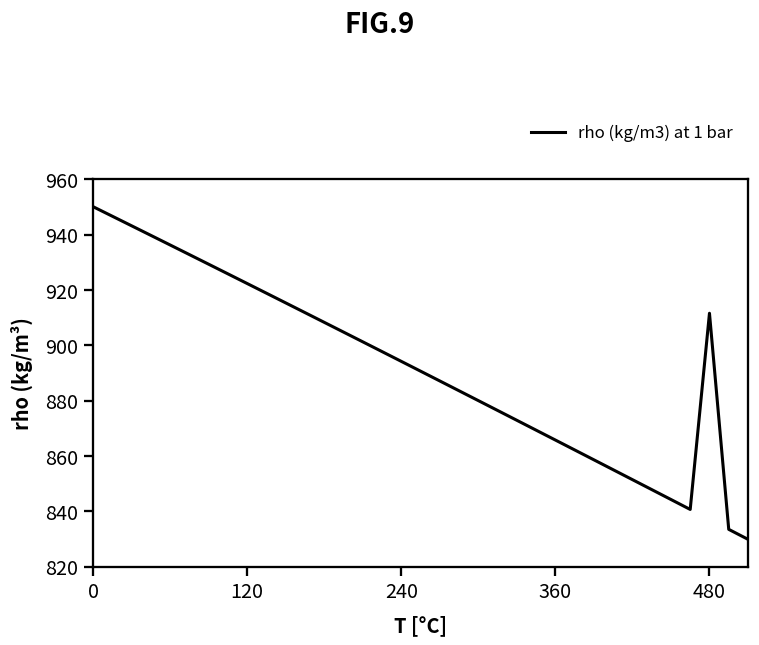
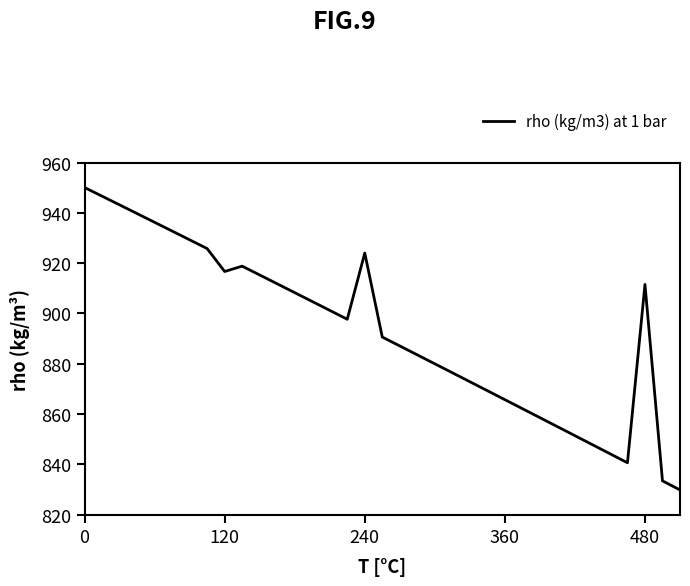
120: 922 -> 917
240: 894 -> 924
